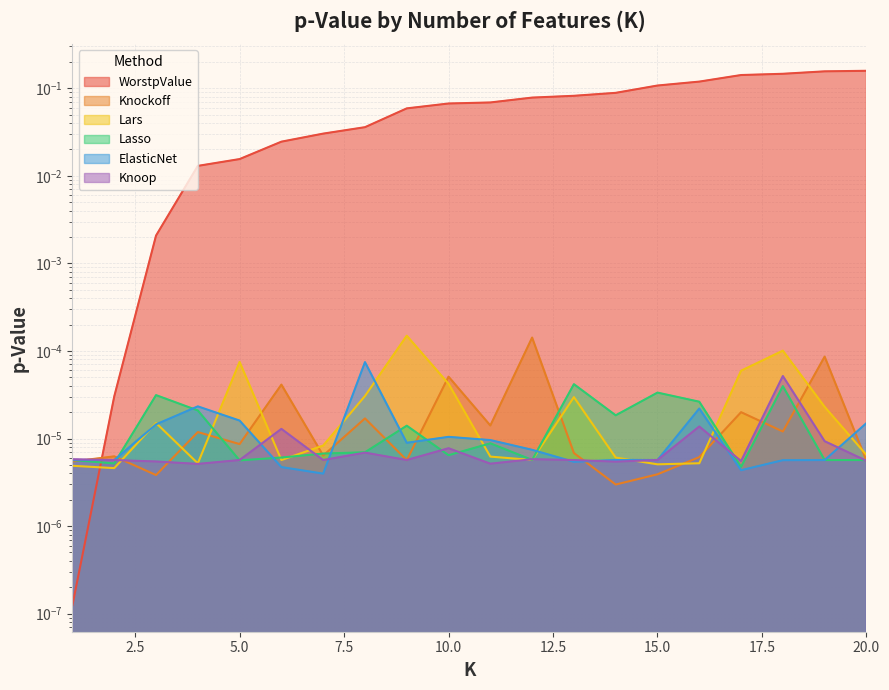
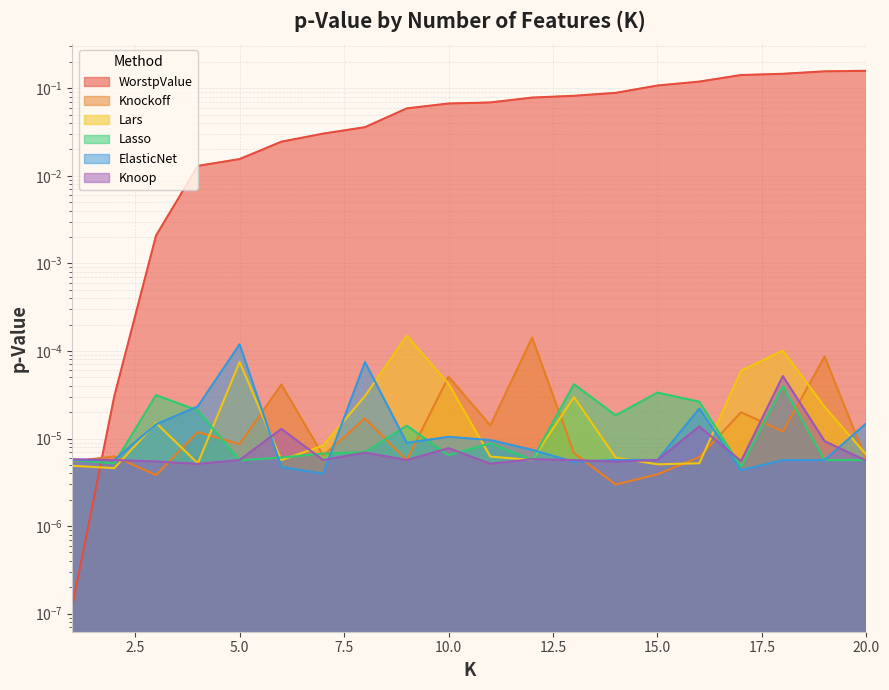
ElasticNet, 5.0: 0.000016 -> 0.00012
